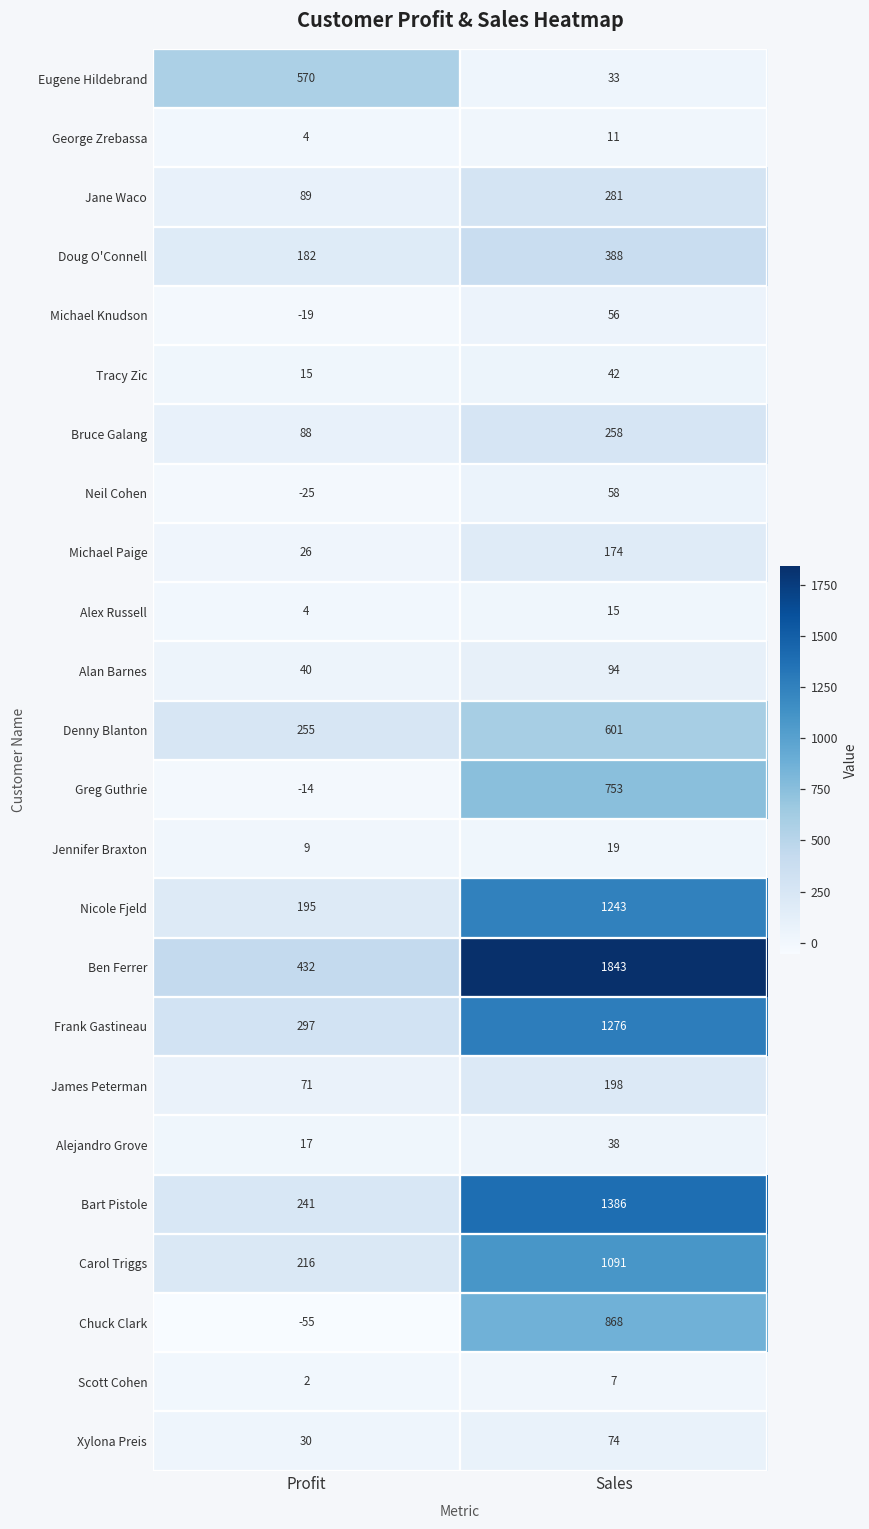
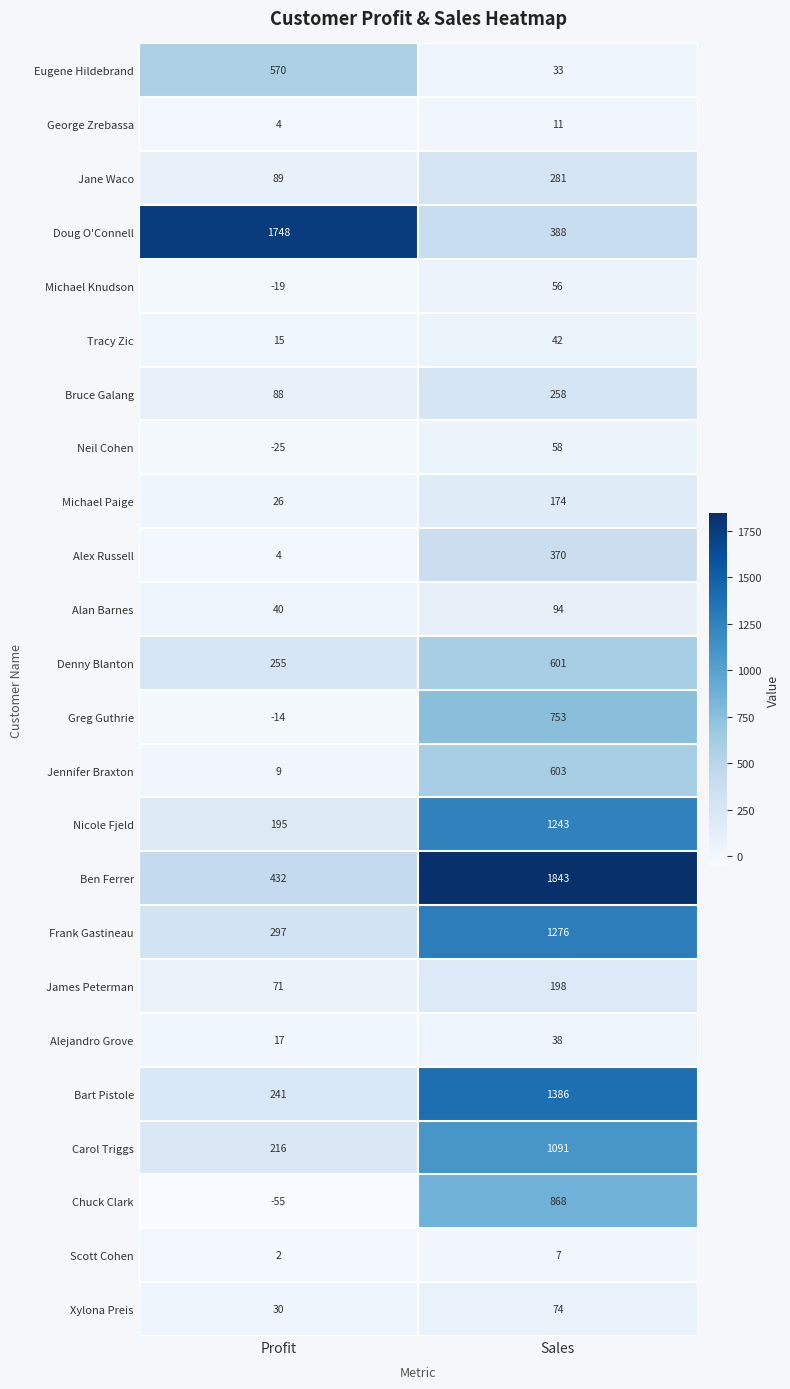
Doug O'Connell, Profit: 182 -> 1748
Alex Russell, Sales: 15 -> 370
Jennifer Braxton, Sales: 19 -> 603
